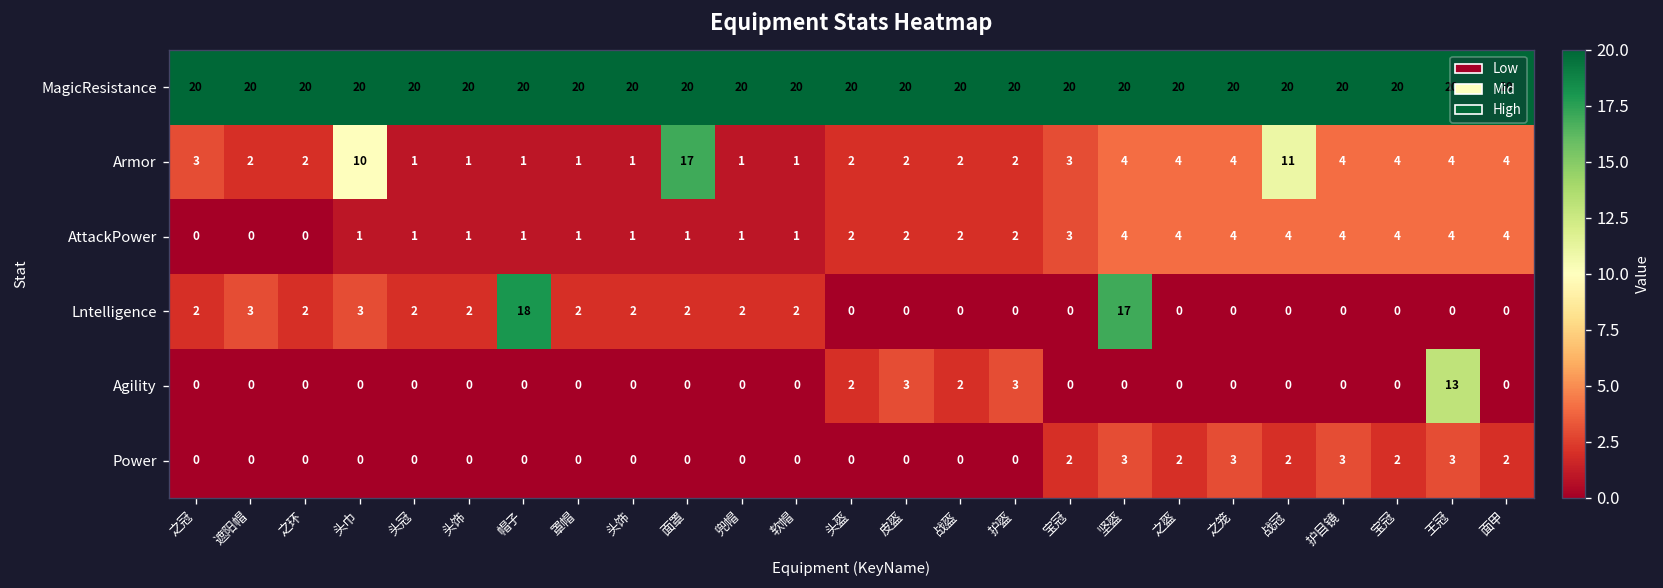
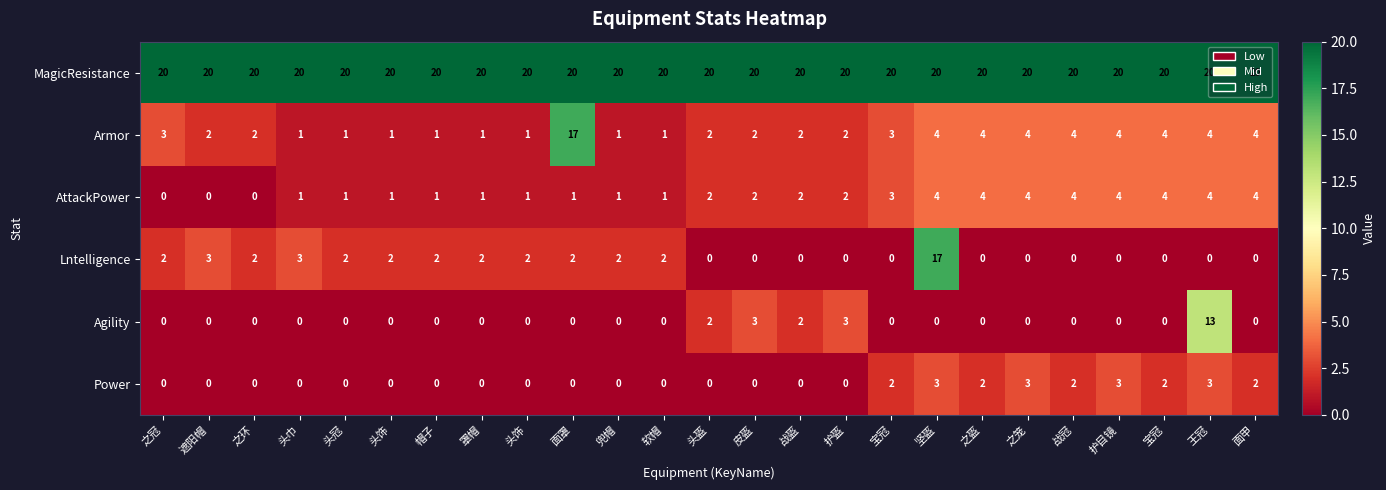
Armor, 头巾: 10 -> 1
Armor, 战冠: 11 -> 4
Lntelligence, 帽子: 18 -> 2
